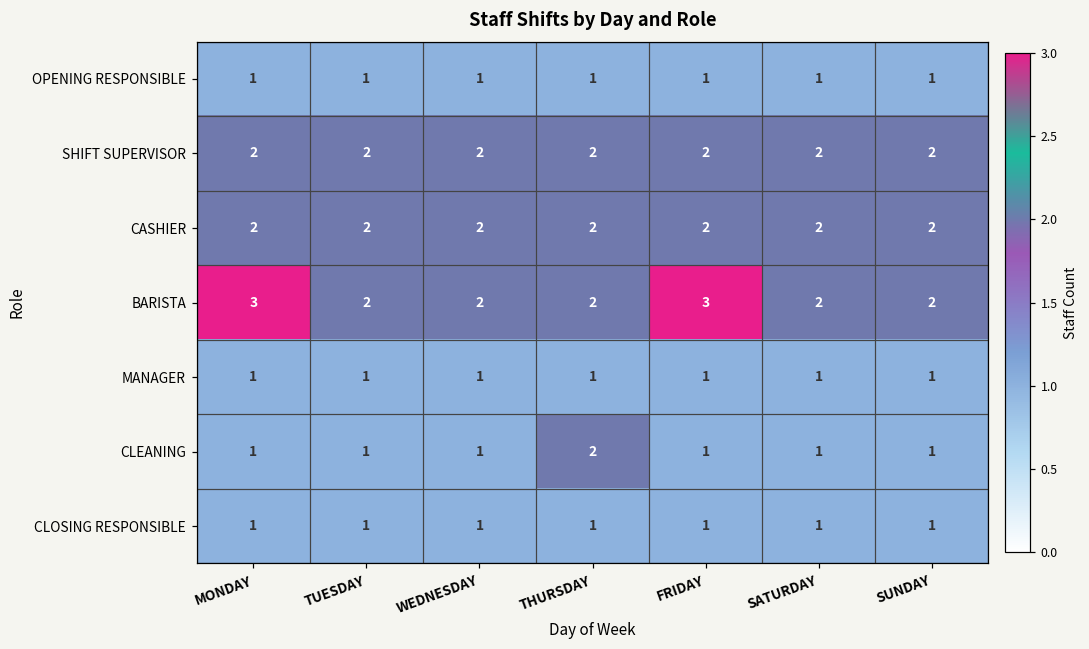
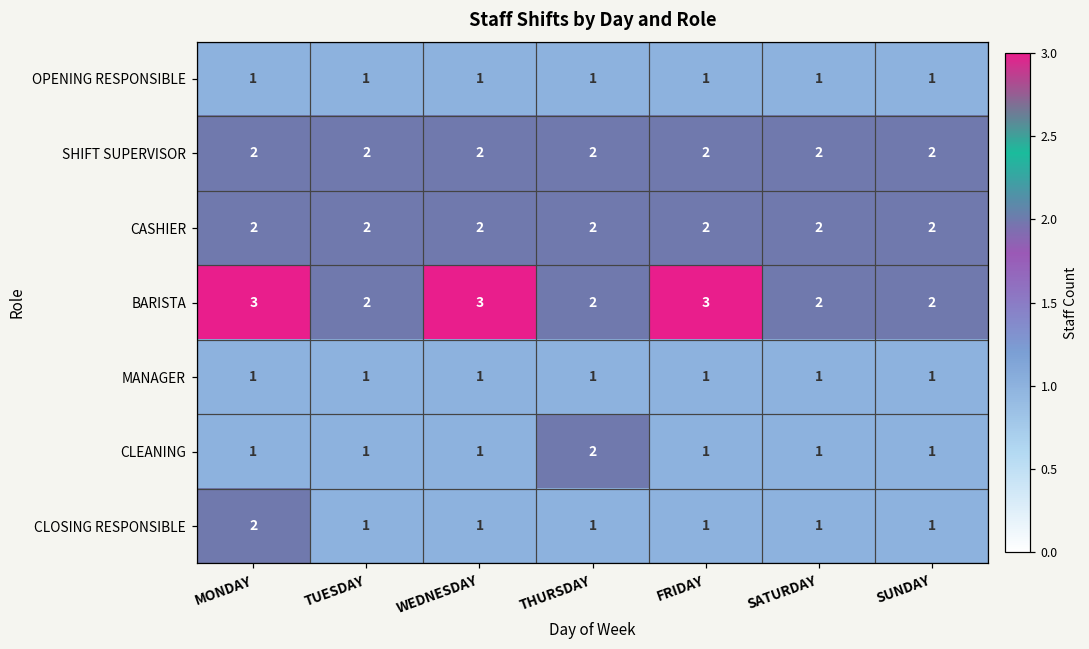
BARISTA, WEDNESDAY: 2 -> 3
CLOSING RESPONSIBLE, MONDAY: 1 -> 2
